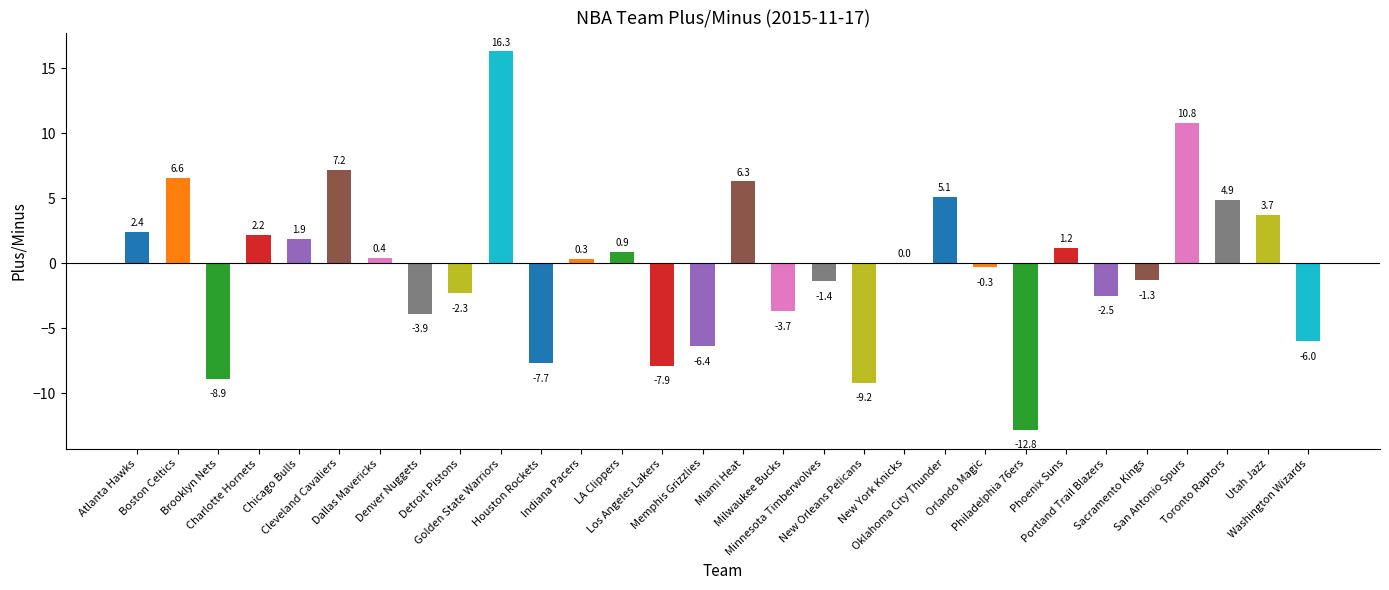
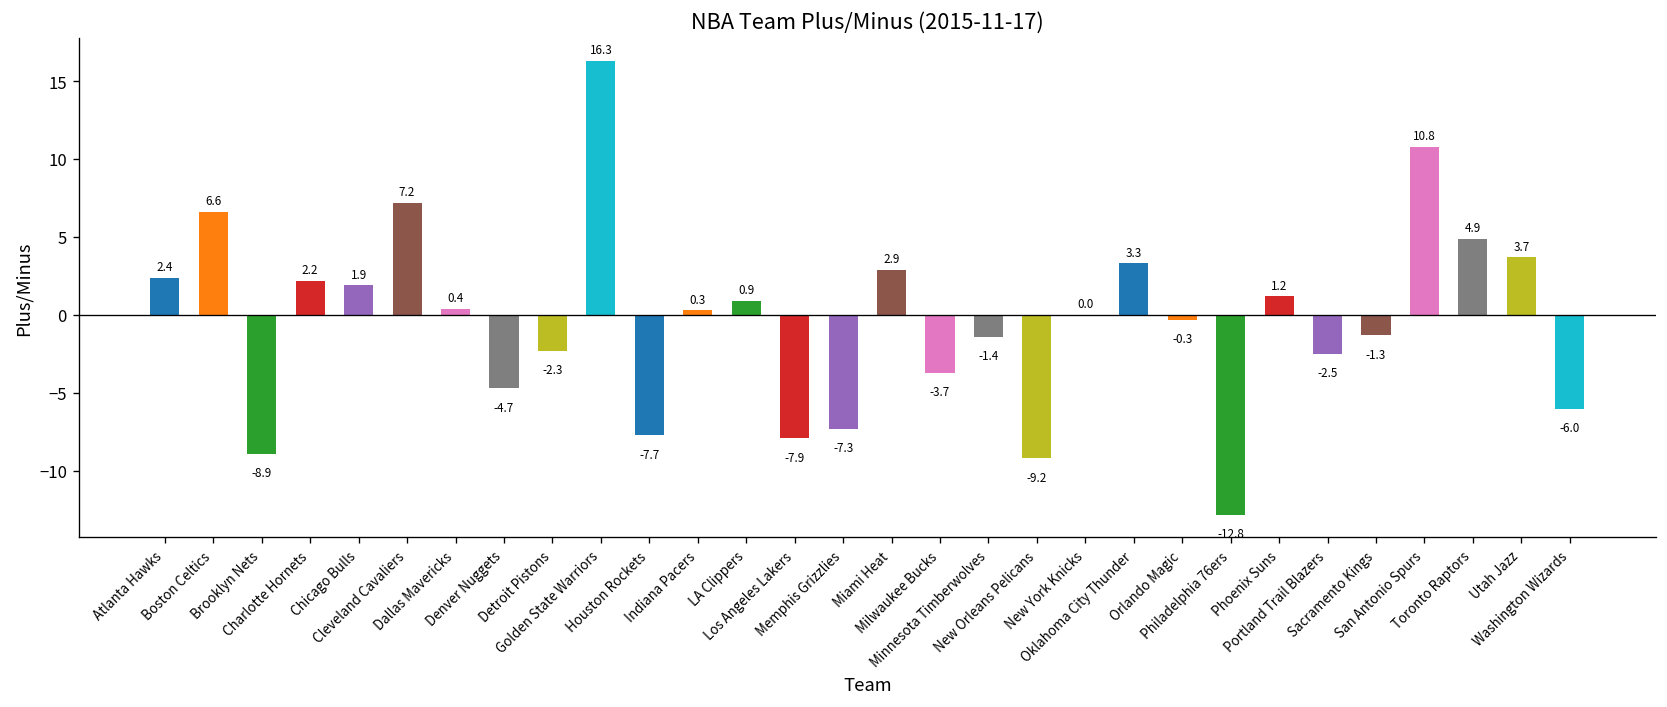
Denver Nuggets: -3.9 -> -4.7
Memphis Grizzlies: -6.4 -> -7.3
Miami Heat: 6.3 -> 2.9
Oklahoma City Thunder: 5.1 -> 3.3
